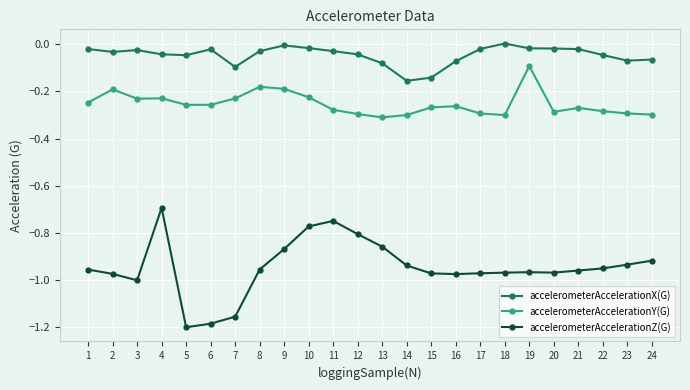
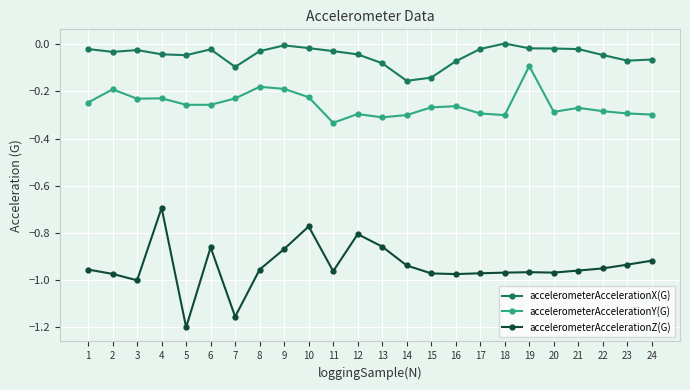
accelerometerAccelerationZ(G), 6: -1.19 -> -0.86
accelerometerAccelerationY(G), 11: -0.28 -> -0.33
accelerometerAccelerationZ(G), 11: -0.75 -> -0.96
